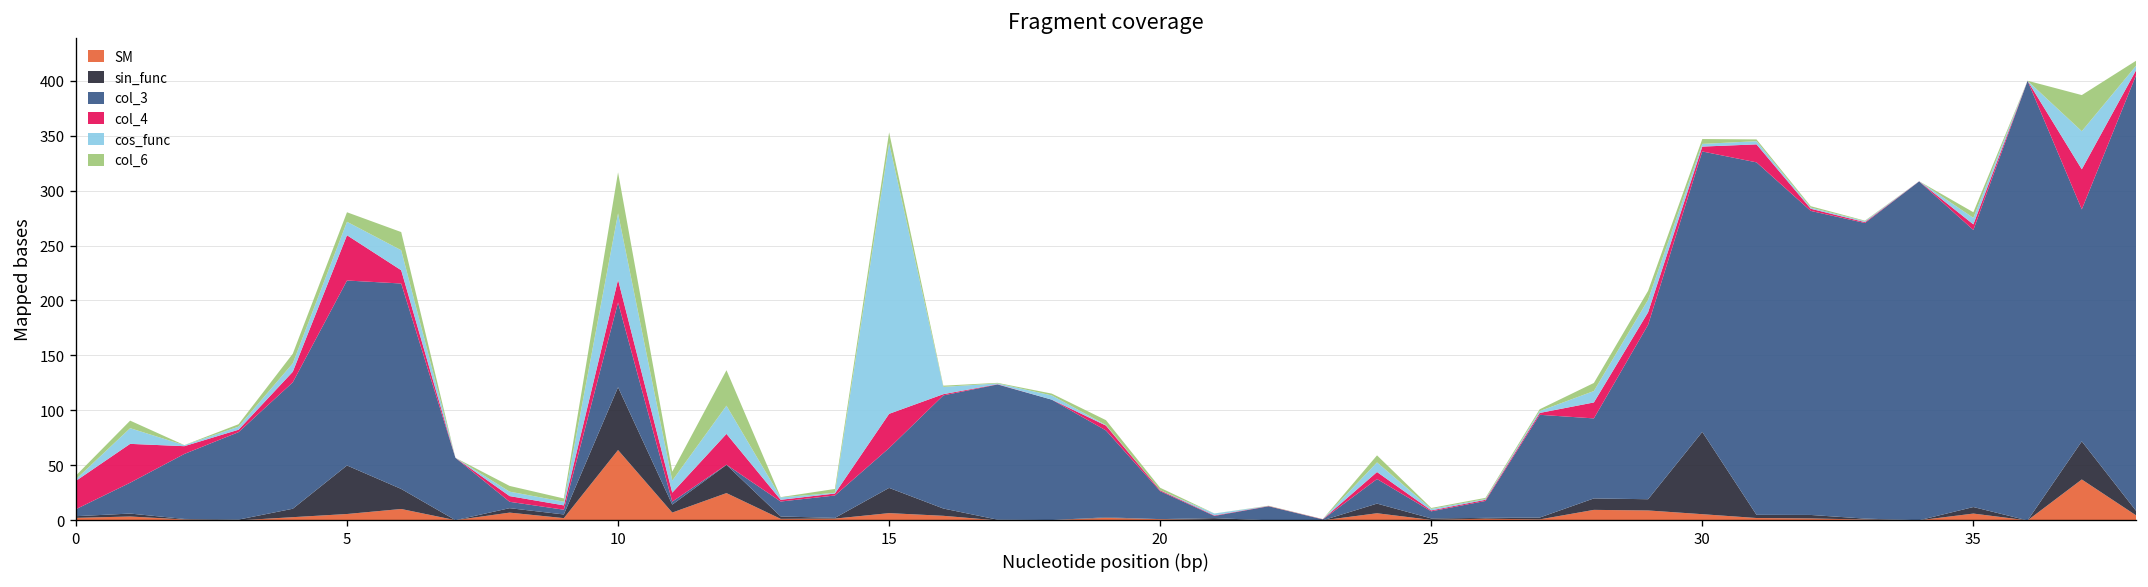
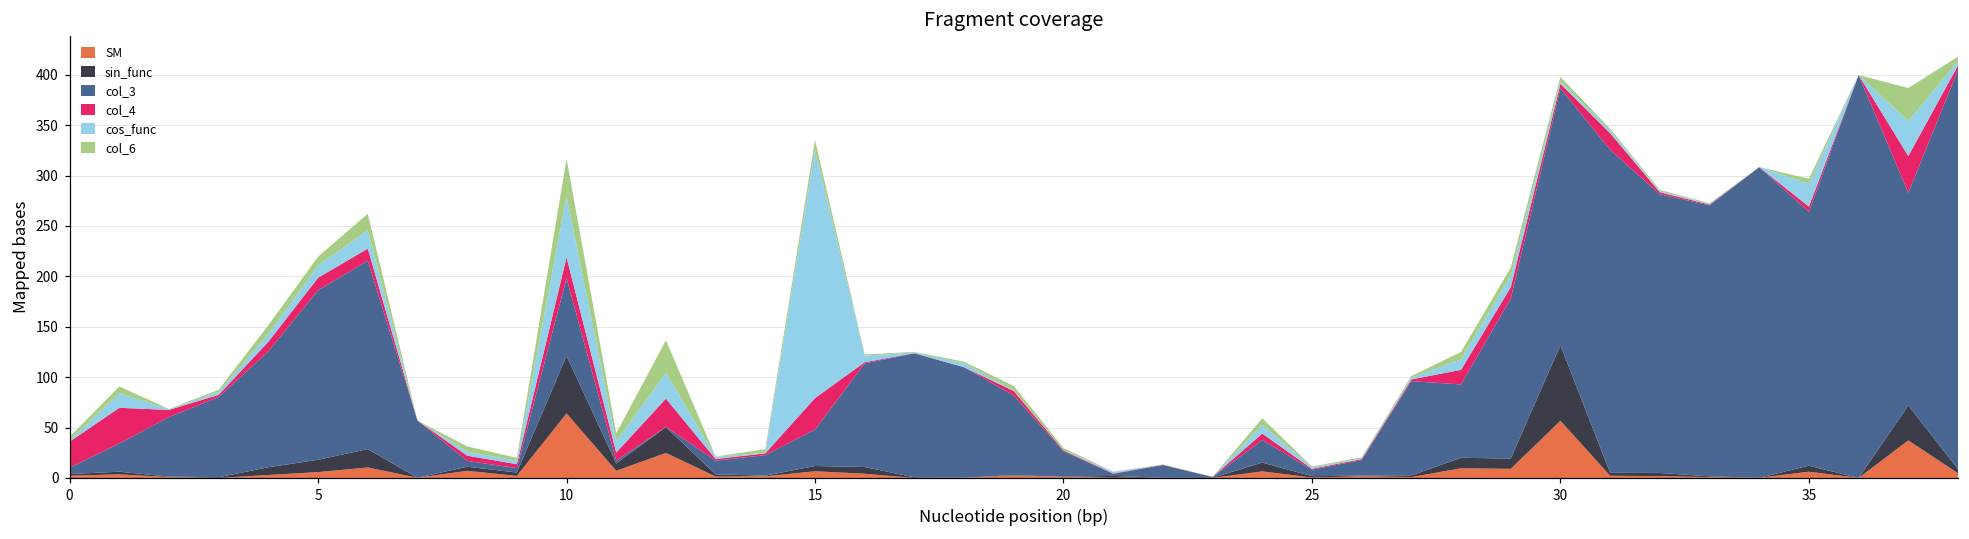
sin_func, 5: 40 -> 10
col_4, 5: 40 -> 10
sin_func, 15: 20 -> 10
SM, 30: 10 -> 60
cos_func, 35: 10 -> 20
